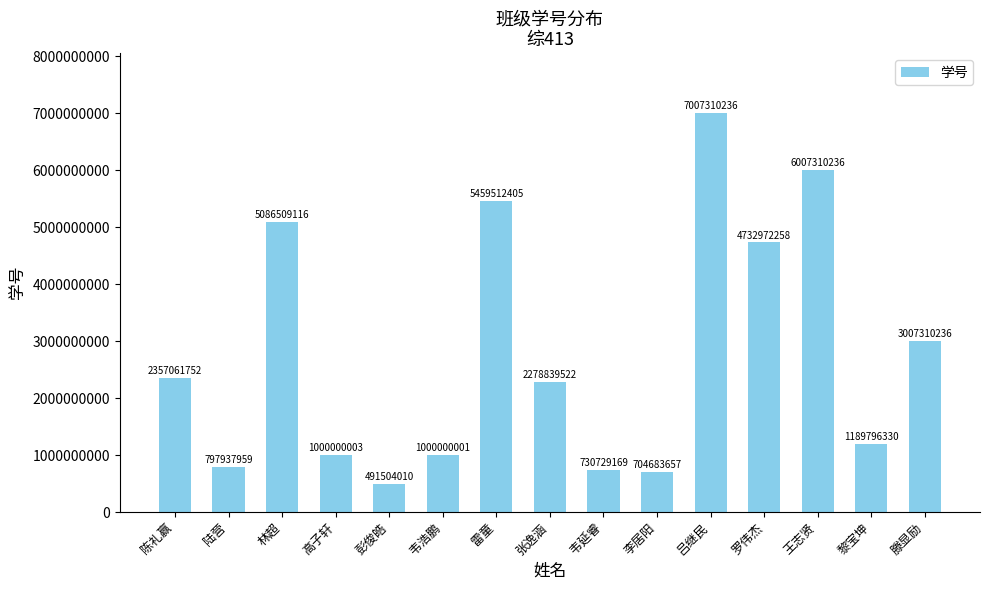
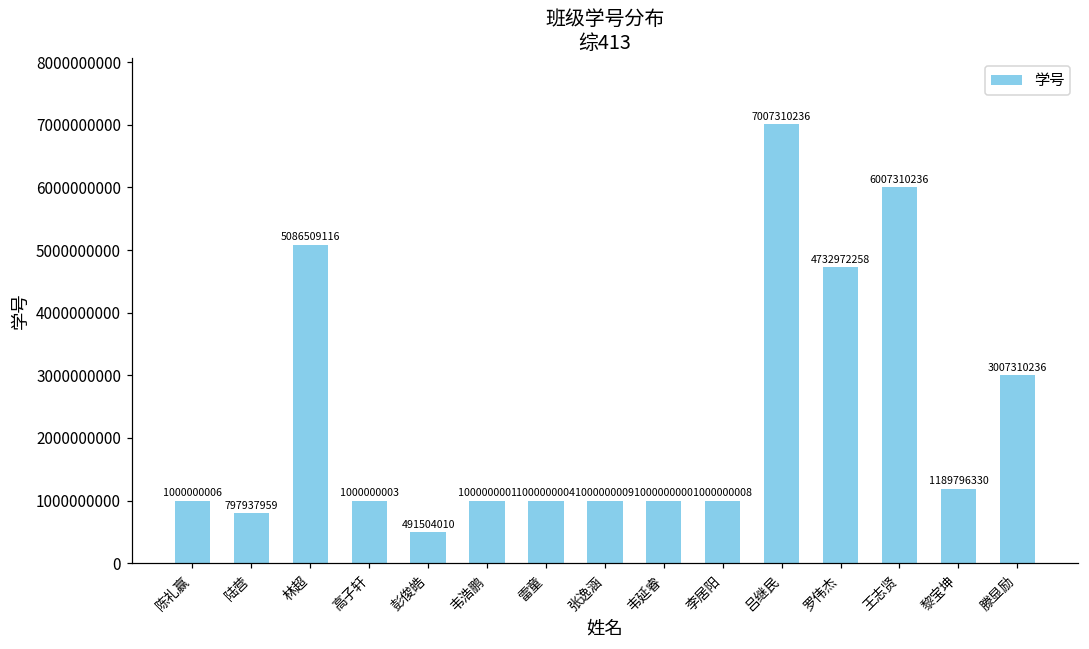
陈礼赢: 2357061752 -> 1000000006
雷童: 5459512405 -> 1000000004
张逸涵: 2278839522 -> 1000000009
韦延睿: 730729169 -> 1000000000
李居阳: 704683657 -> 1000000008
